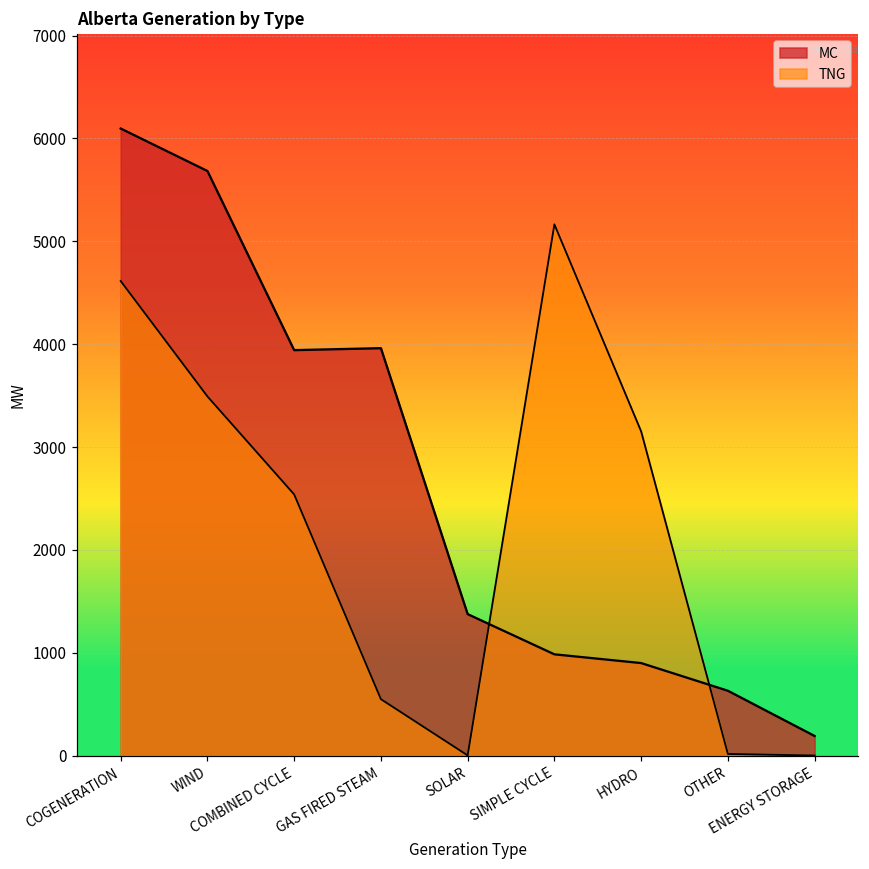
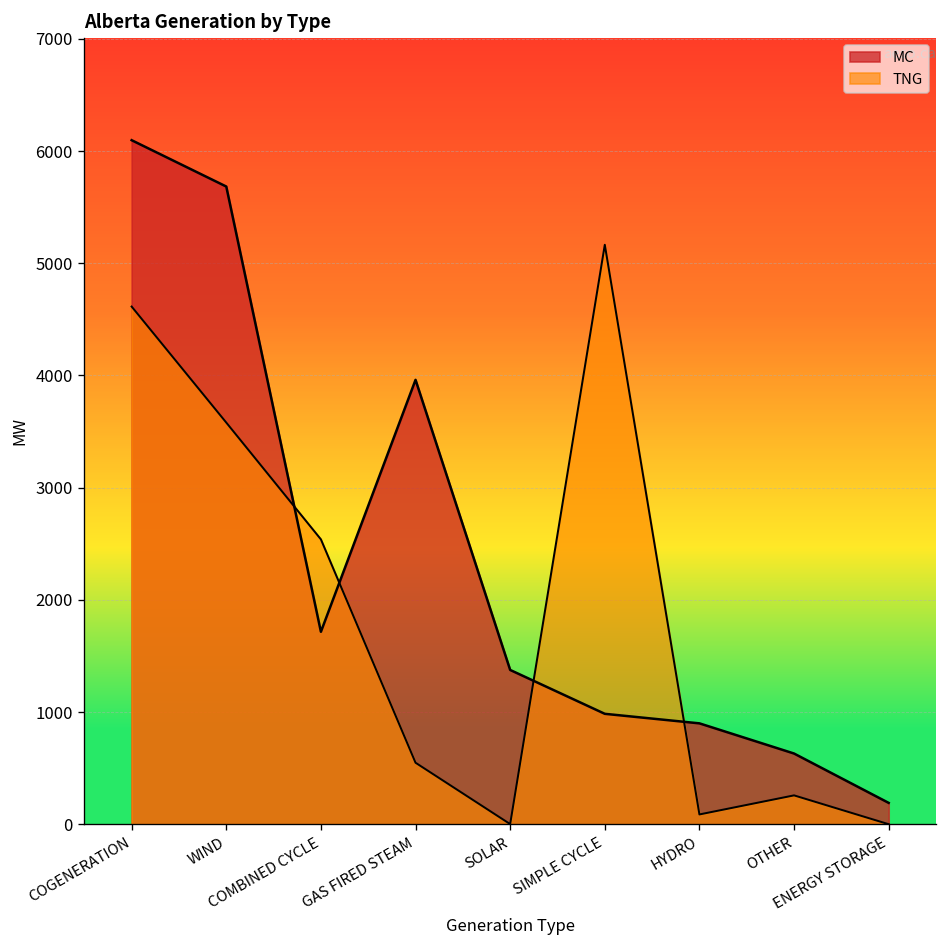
TNG, WIND: 3500 -> 3600
MC, COMBINED CYCLE: 3900 -> 1700
TNG, HYDRO: 3200 -> 100
TNG, OTHER: 0 -> 300
